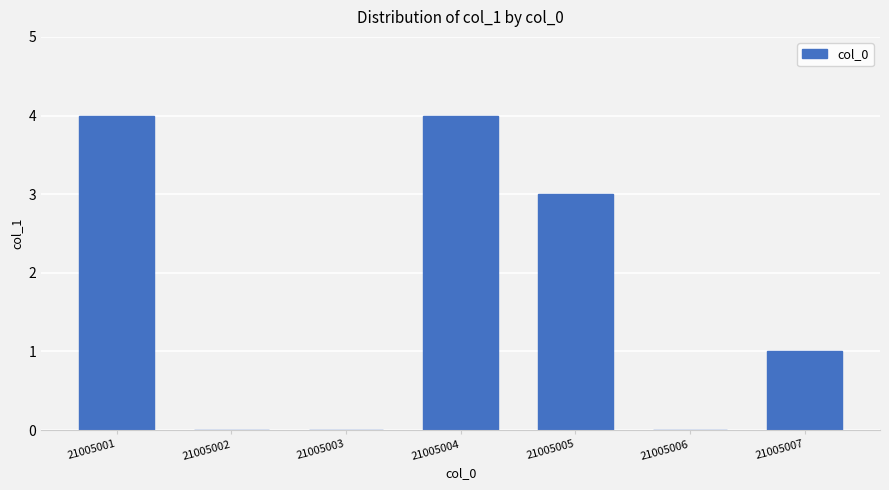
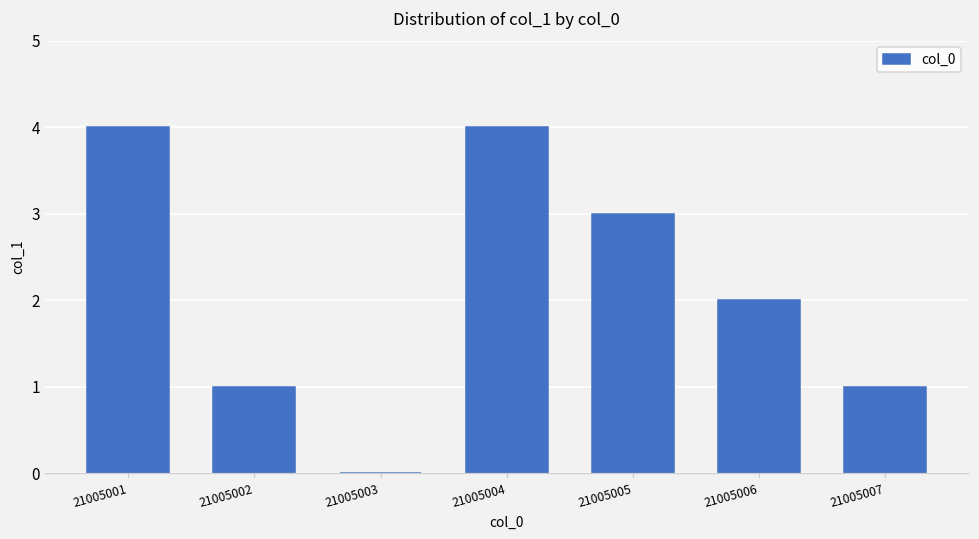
21005002: 0 -> 1
21005006: 0 -> 2
